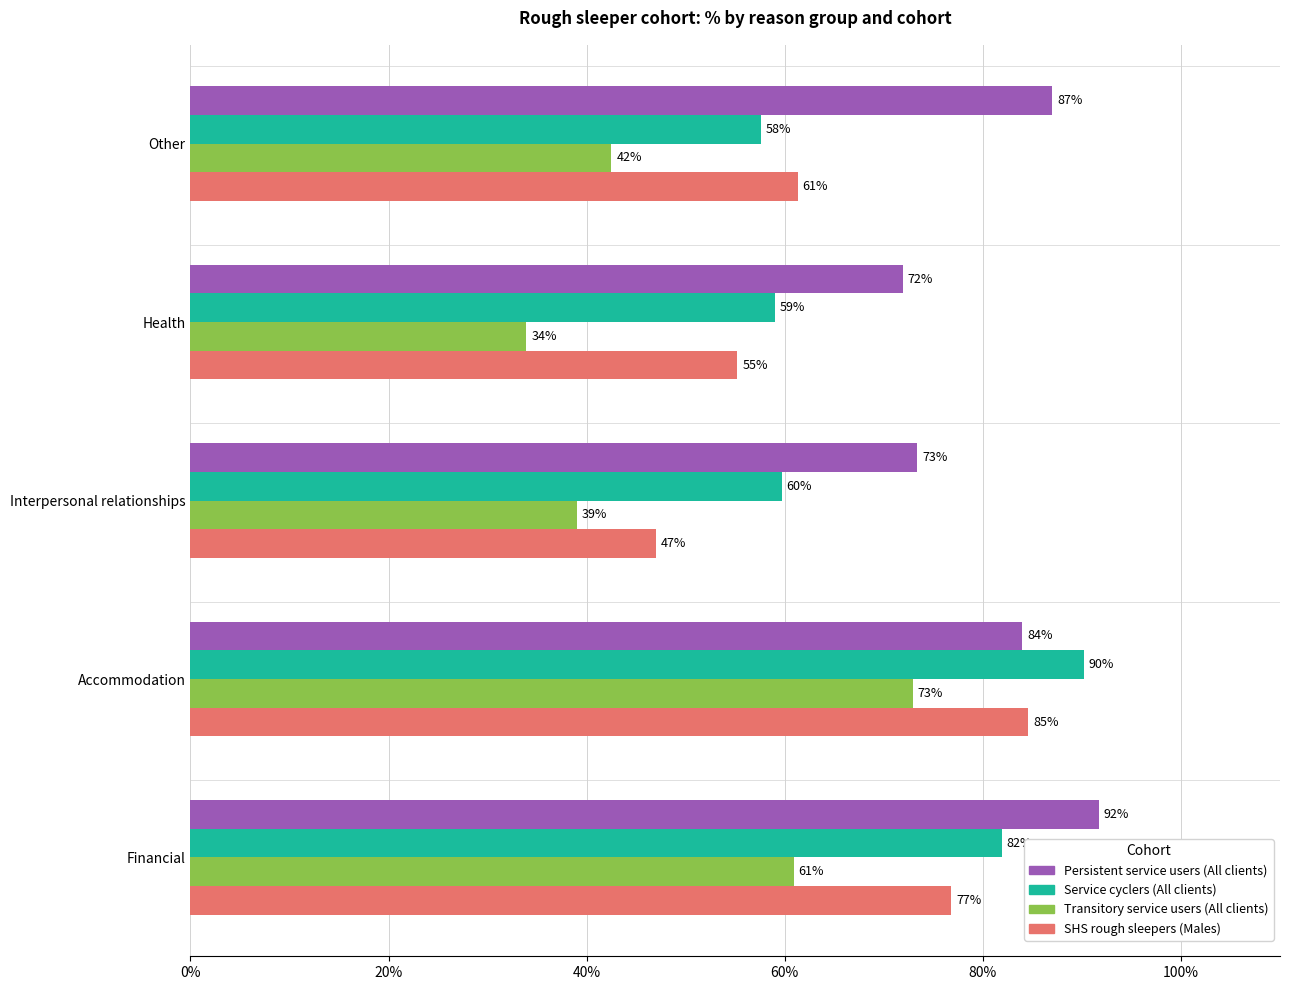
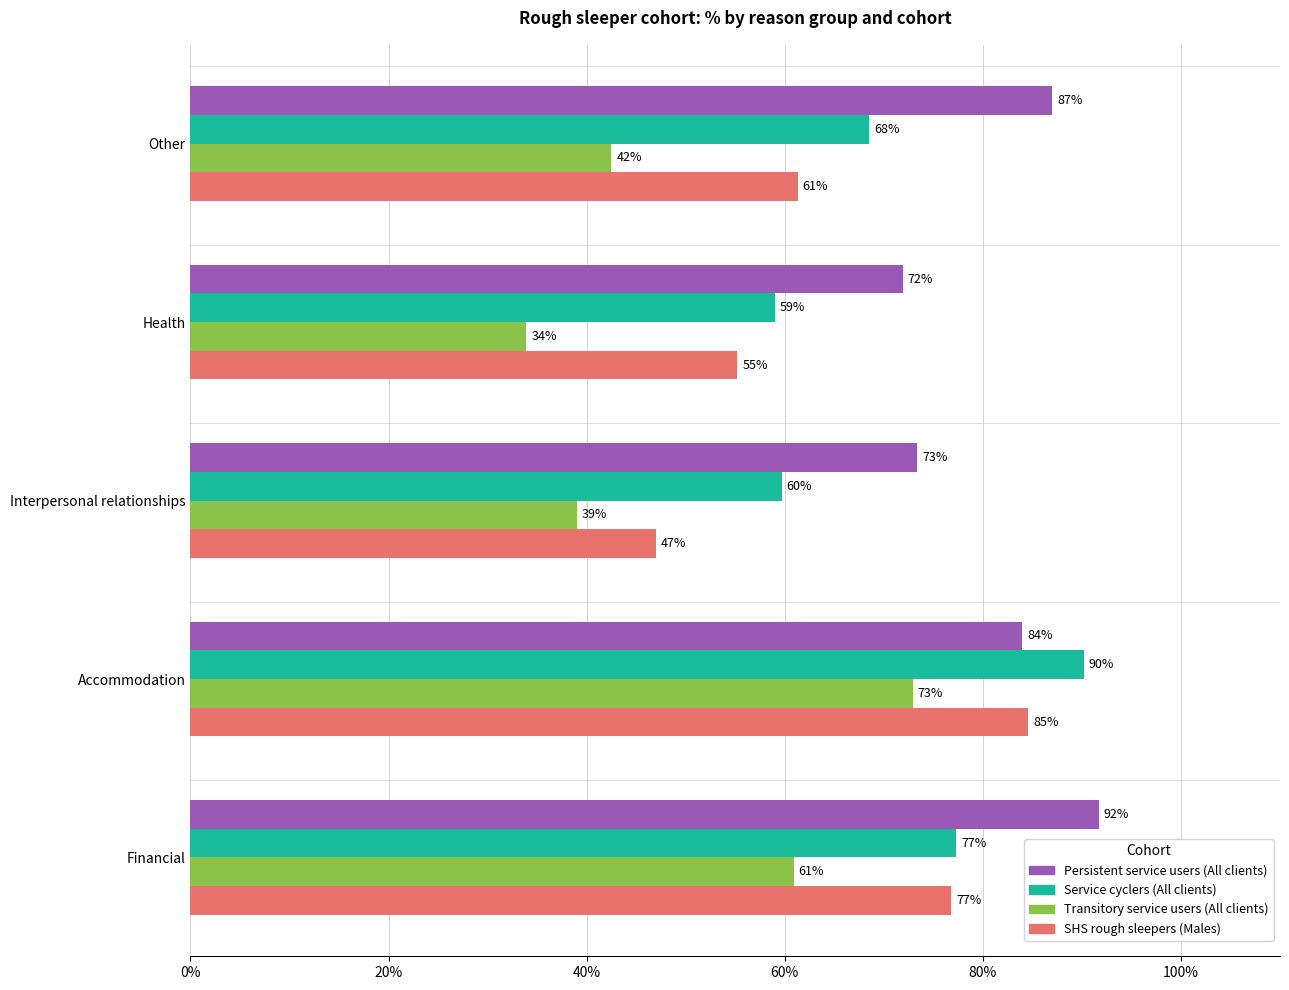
Service cyclers (All clients), Other: 58% -> 68%
Service cyclers (All clients), Financial: 82% -> 77%
